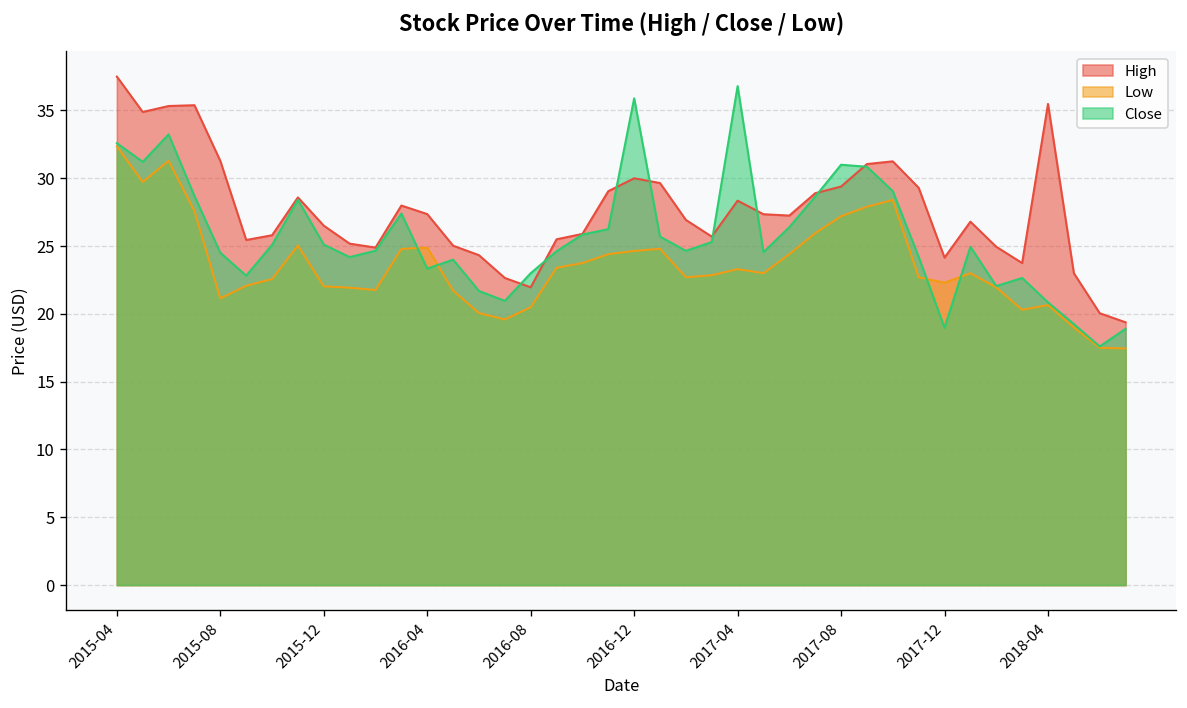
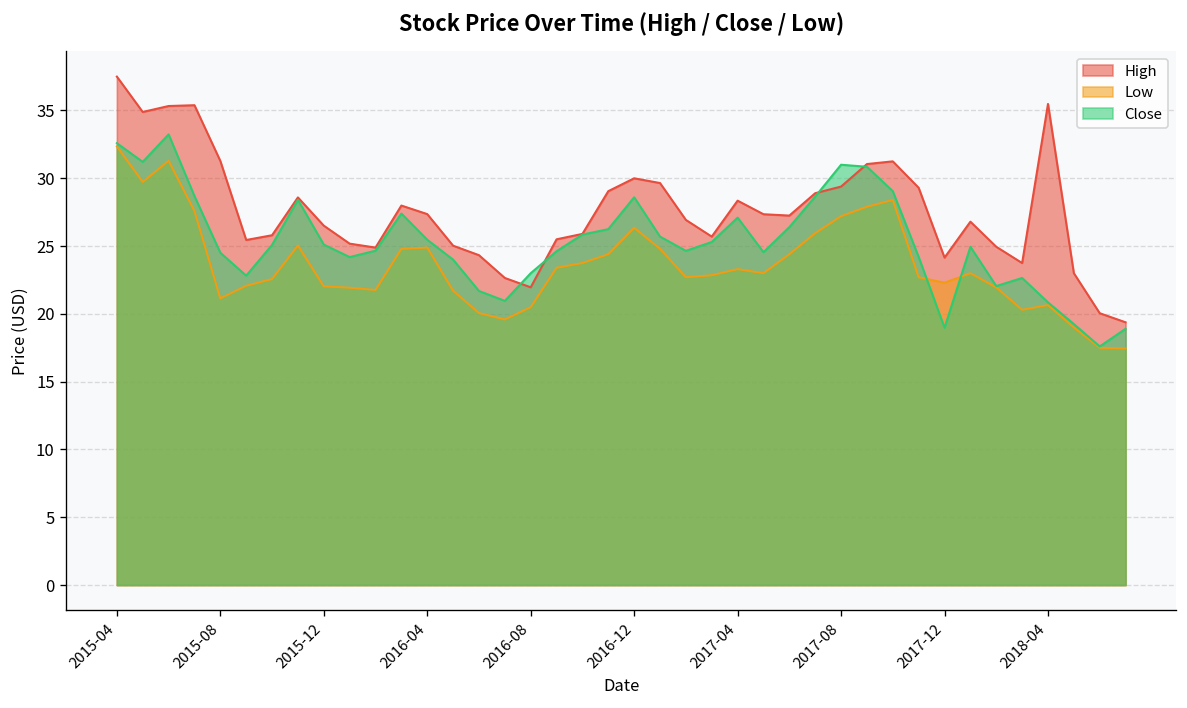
Close, 2016-04: 23.3 -> 25.5
Low, 2016-12: 24.6 -> 26.4
Close, 2016-12: 35.9 -> 28.6
Close, 2017-04: 36.8 -> 27.1
